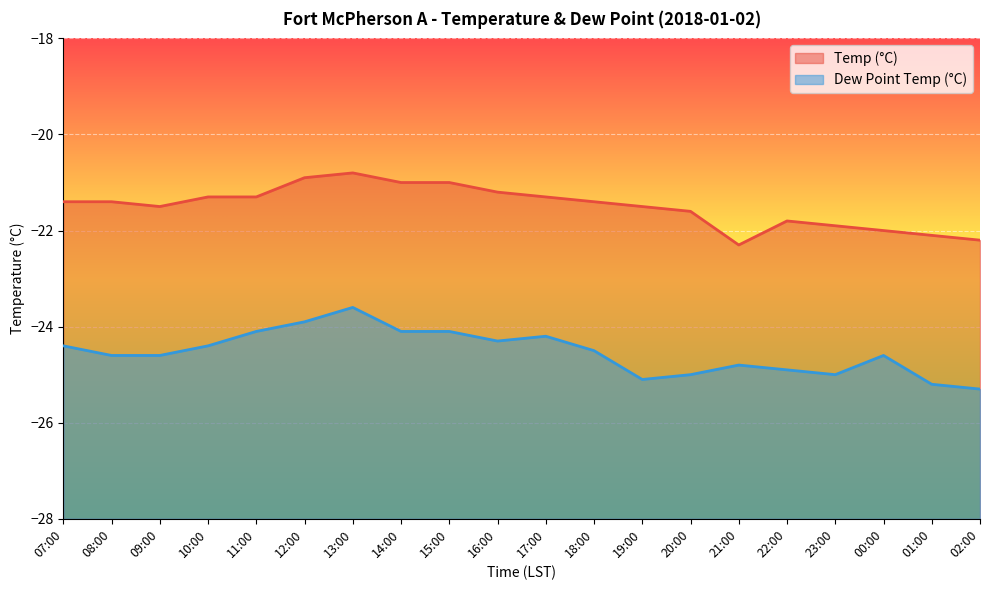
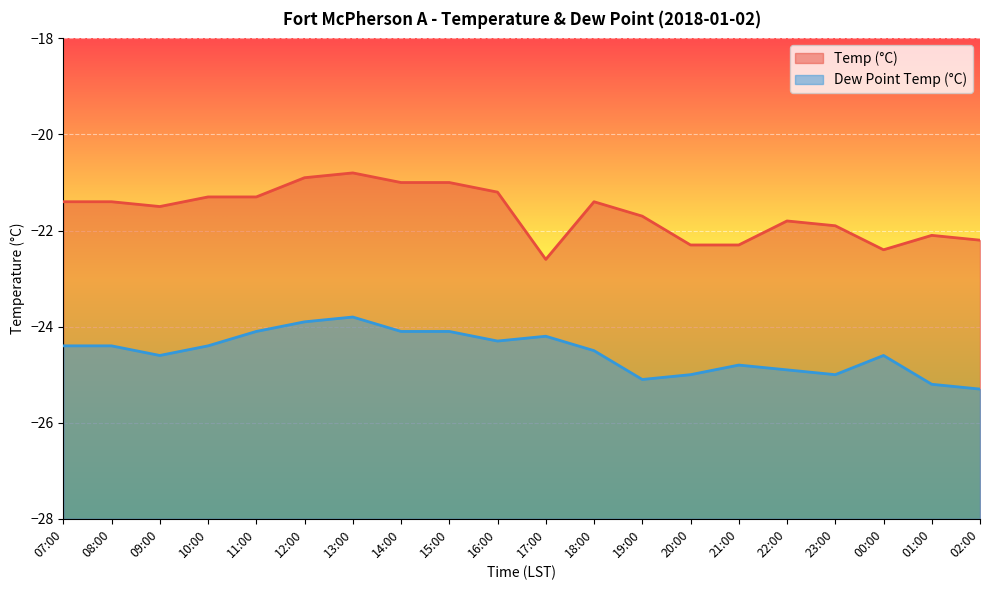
Dew Point Temp (°C), 08:00: -24.6 -> -24.4
Dew Point Temp (°C), 13:00: -23.6 -> -23.8
Temp (°C), 17:00: -21.3 -> -22.6
Temp (°C), 19:00: -21.5 -> -21.7
Temp (°C), 20:00: -21.6 -> -22.3
Temp (°C), 00:00: -22.0 -> -22.4
